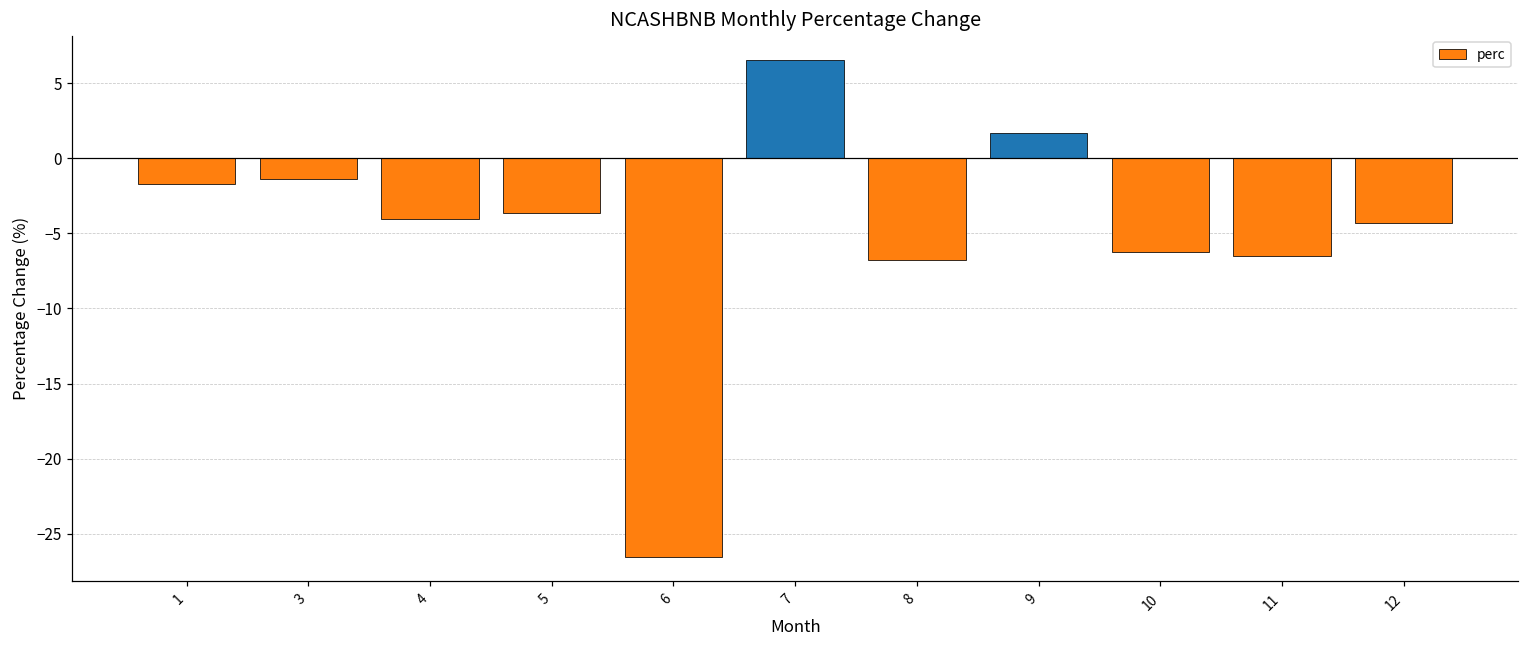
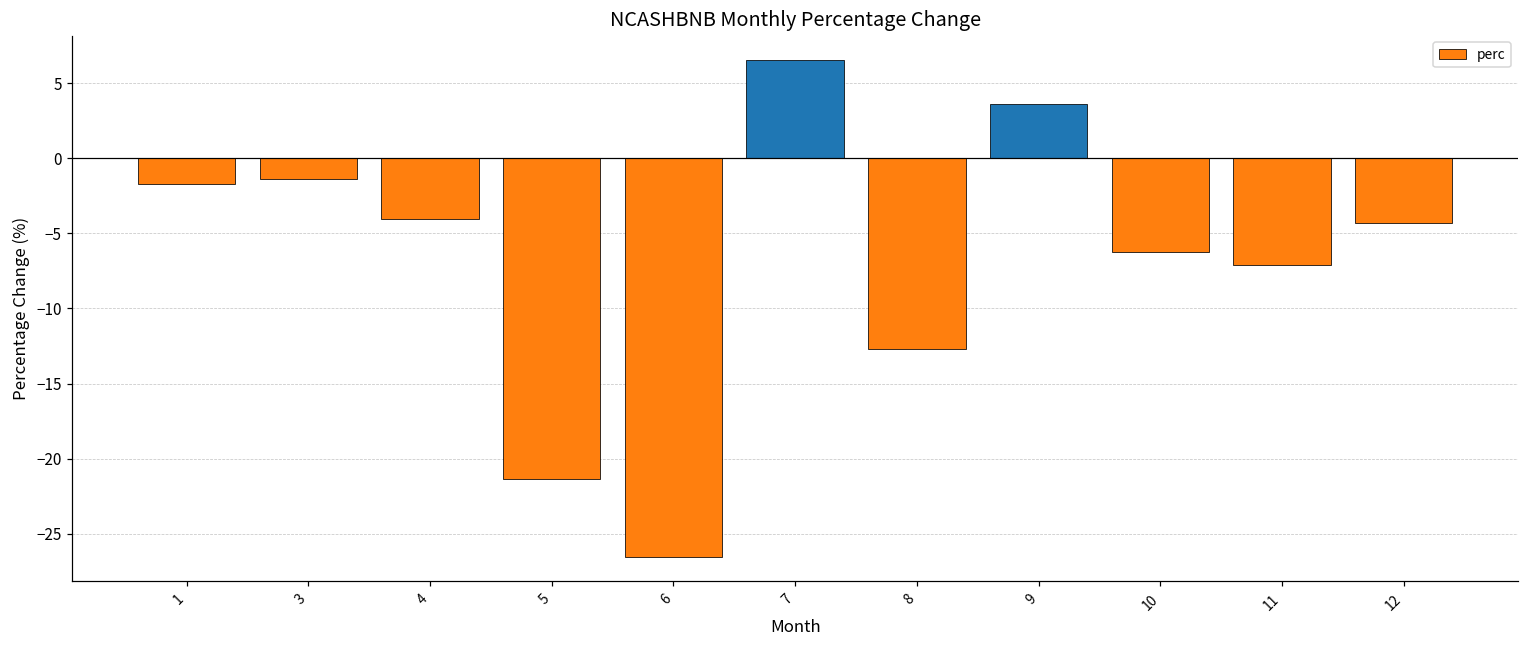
5: -3.7 -> -21.4
8: -6.8 -> -12.7
9: 1.7 -> 3.6
11: -6.5 -> -7.1
